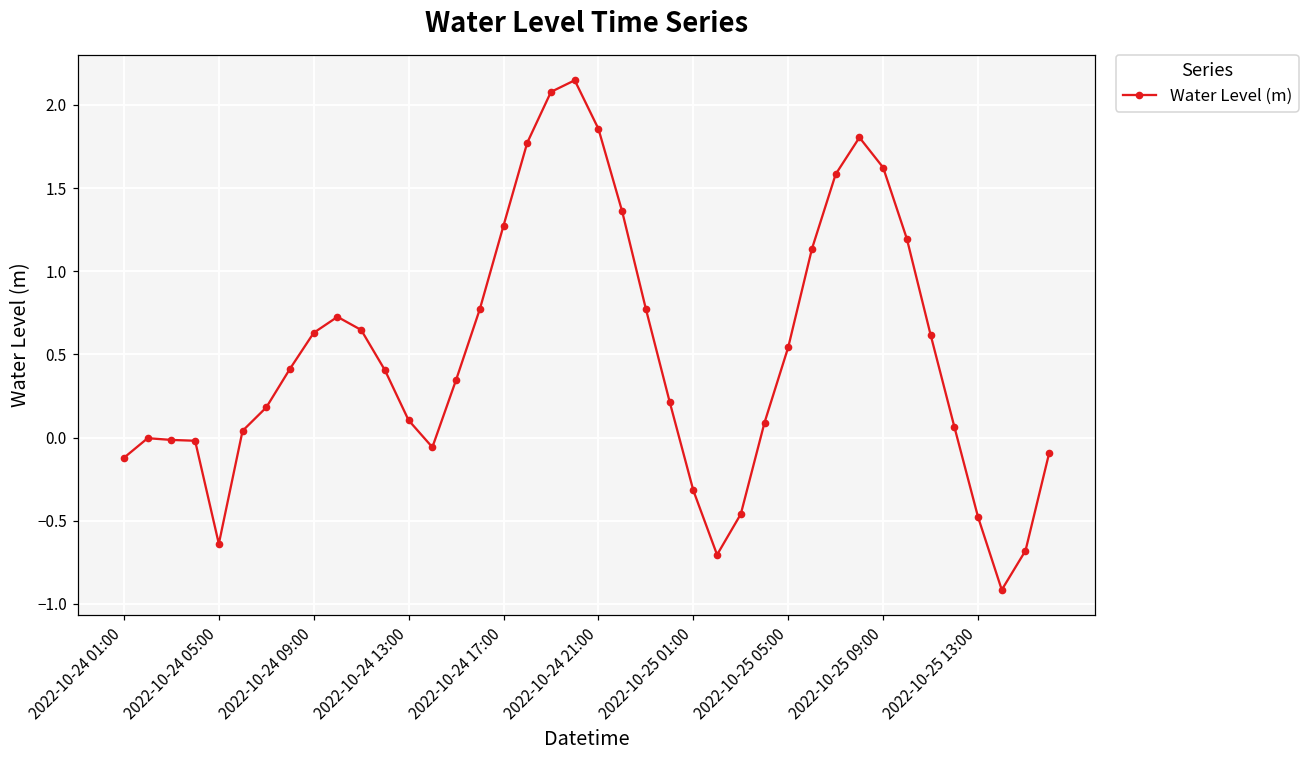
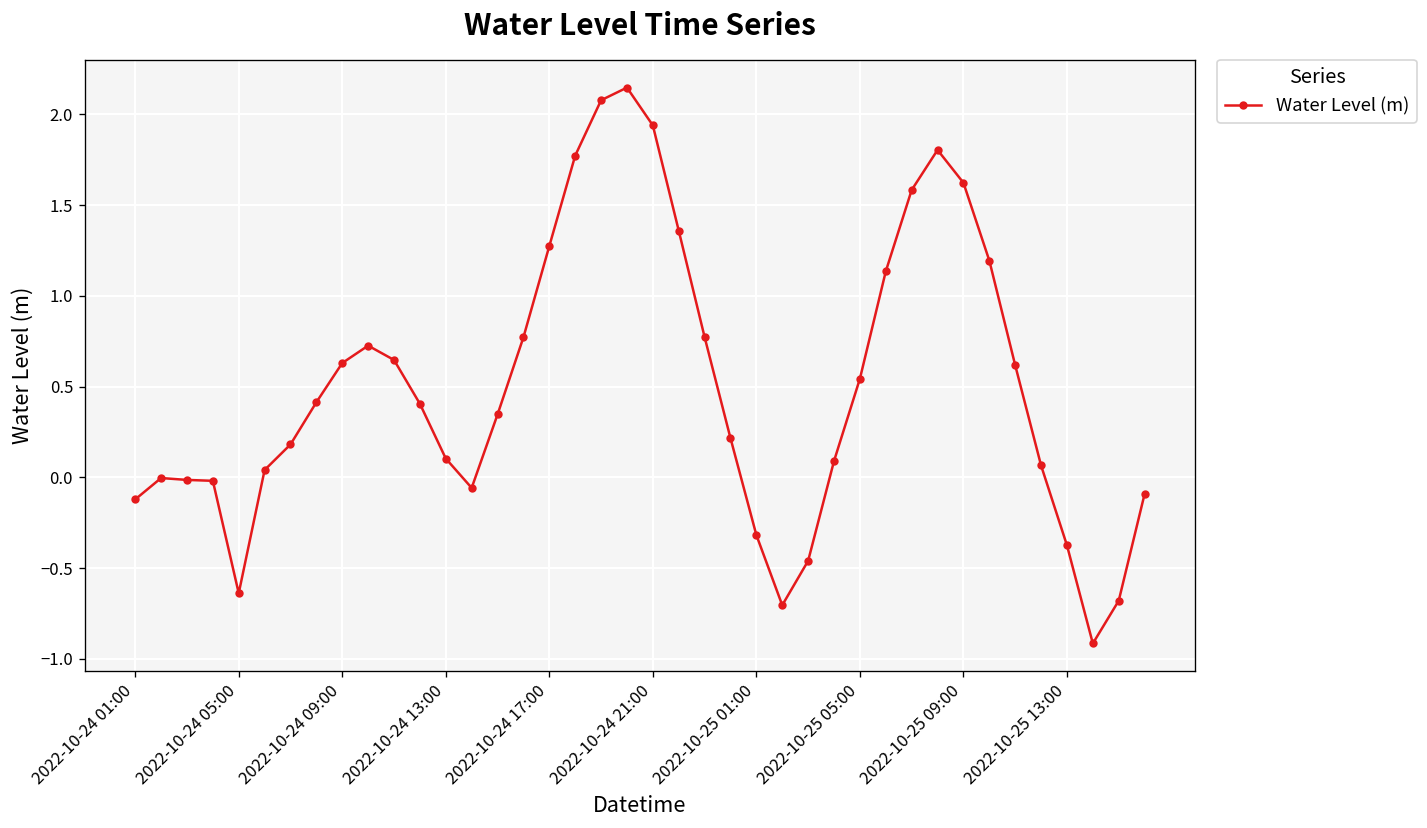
2022-10-24 21:00: 1.86 -> 1.94
2022-10-25 13:00: -0.48 -> -0.37
